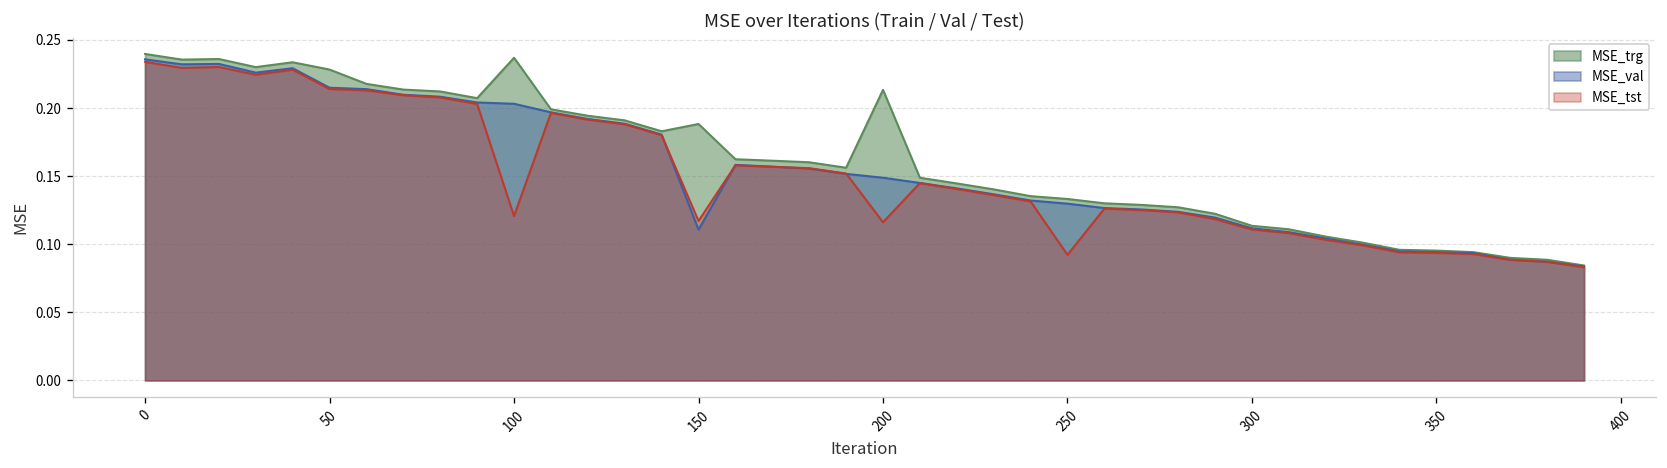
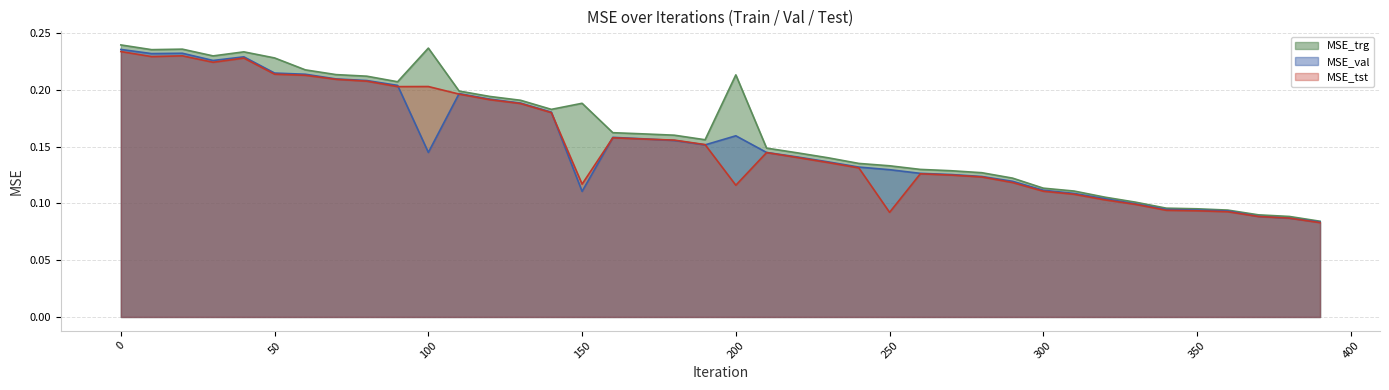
MSE_val, 100: 0.203 -> 0.145
MSE_tst, 100: 0.121 -> 0.203
MSE_val, 200: 0.149 -> 0.160
